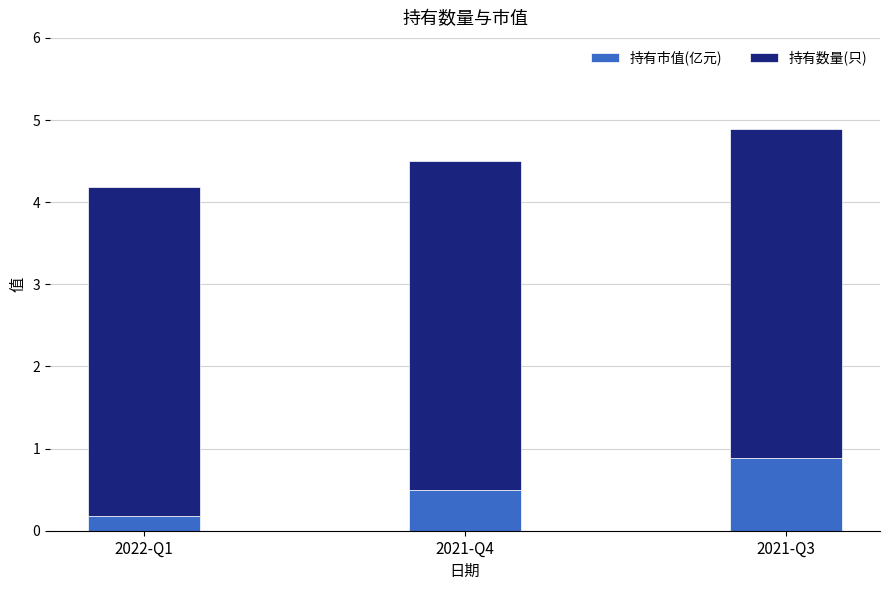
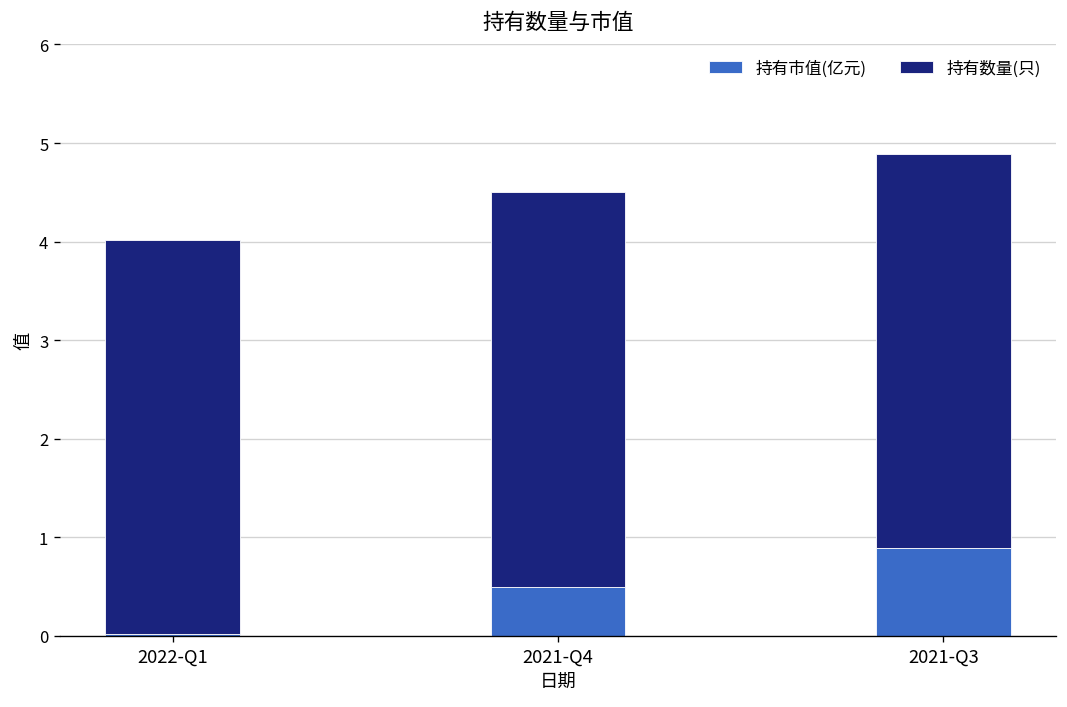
持有市值(亿元), 2022-Q1: 0.2 -> 0.0
